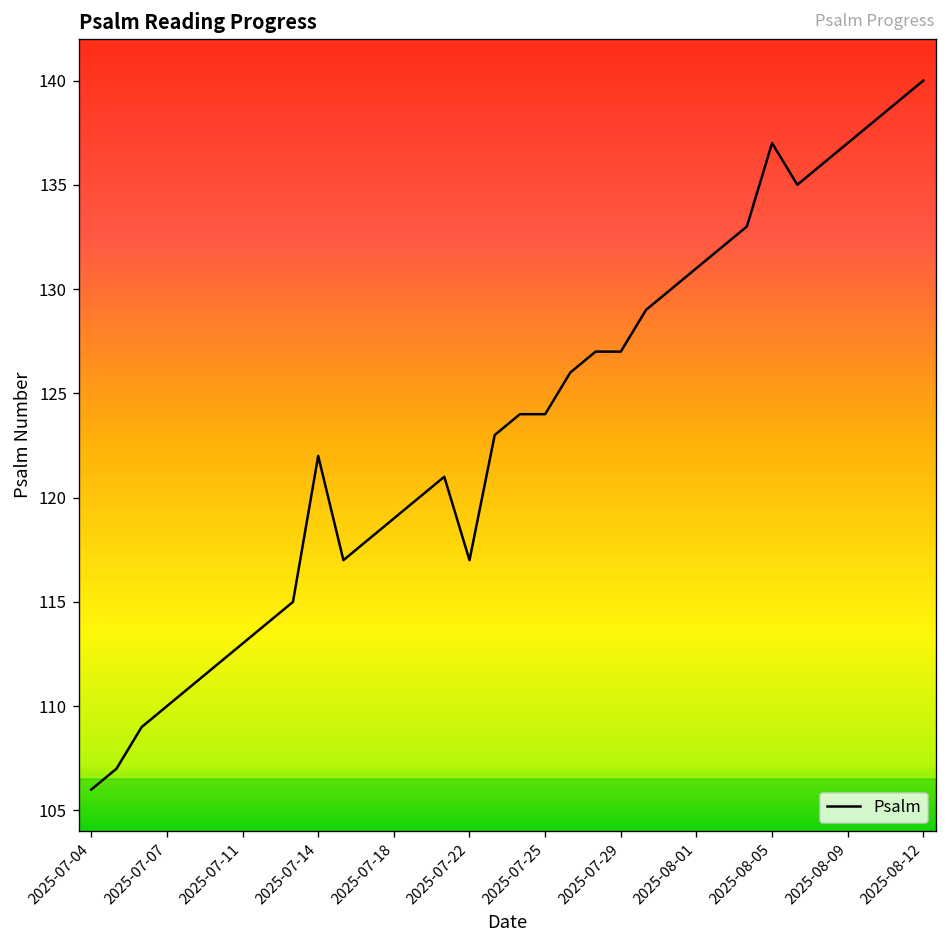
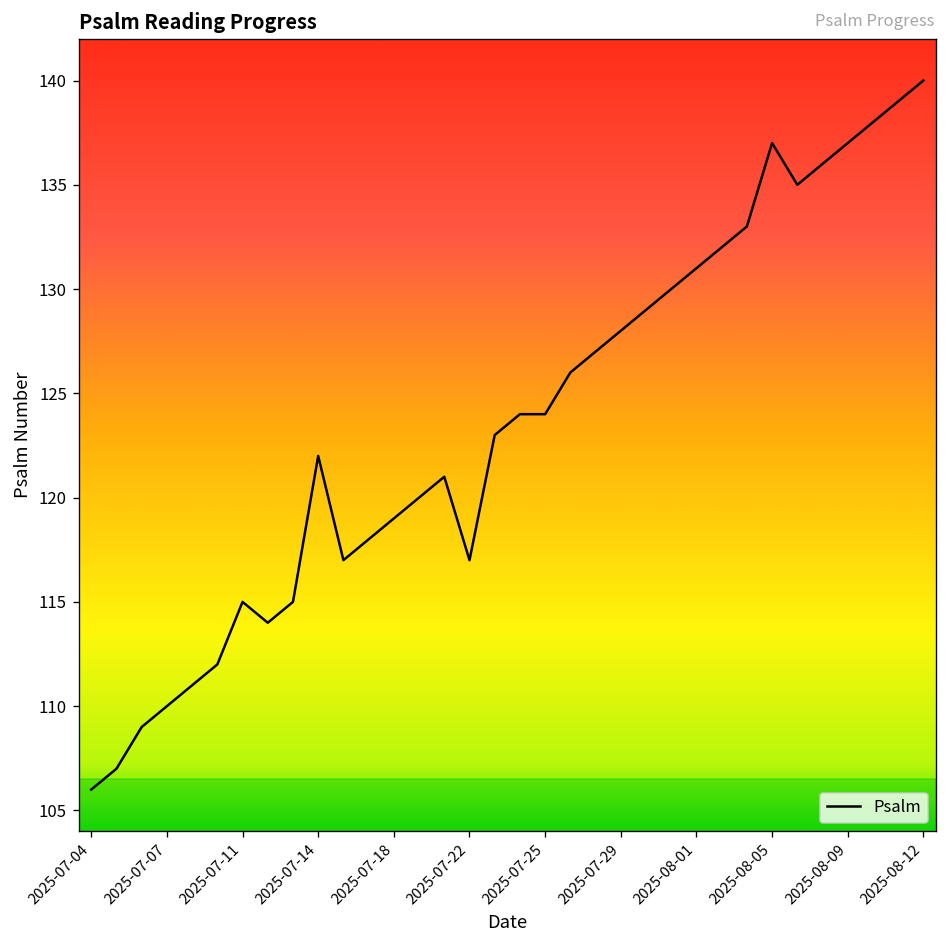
2025-07-11: 113 -> 115
2025-07-29: 127 -> 128
